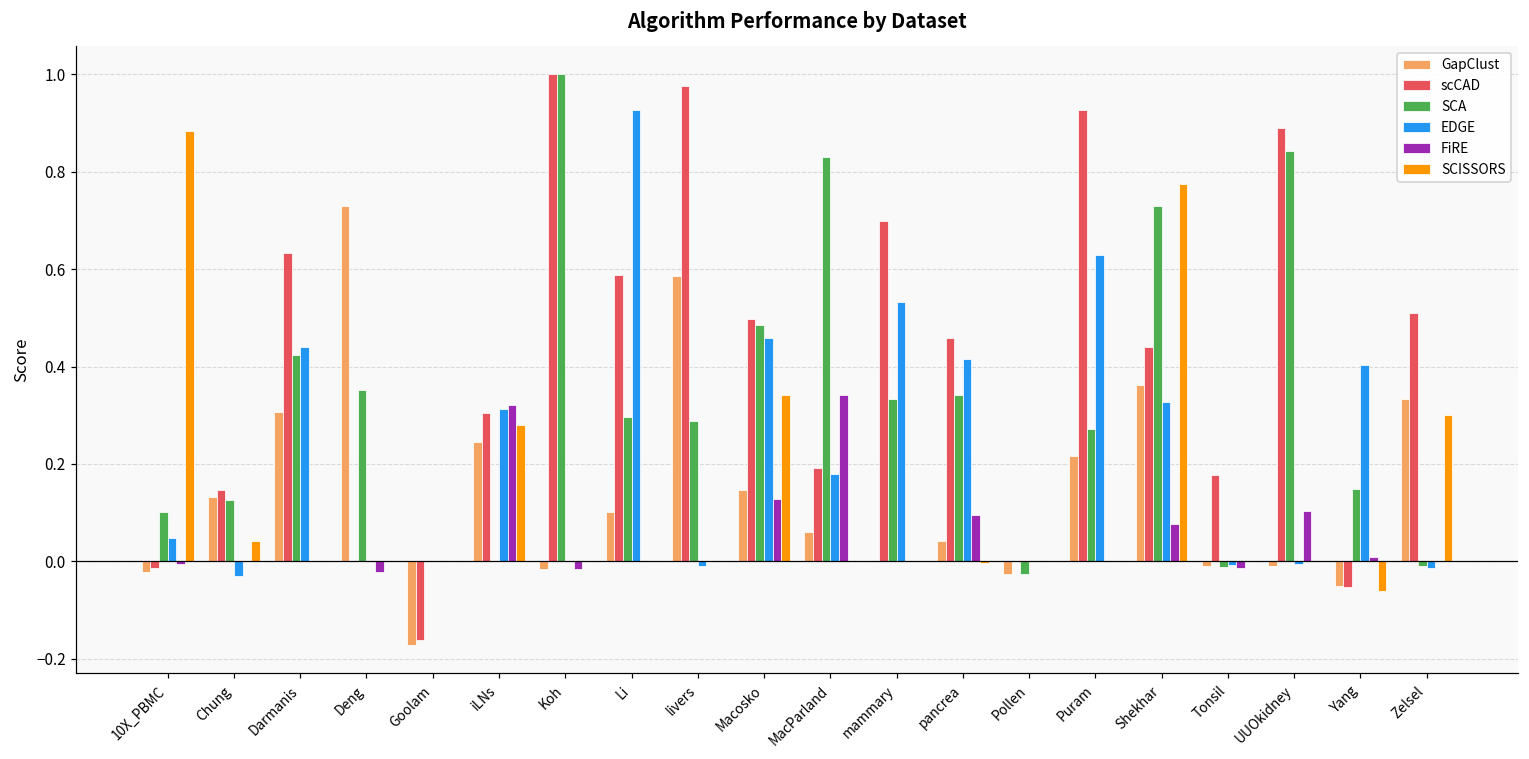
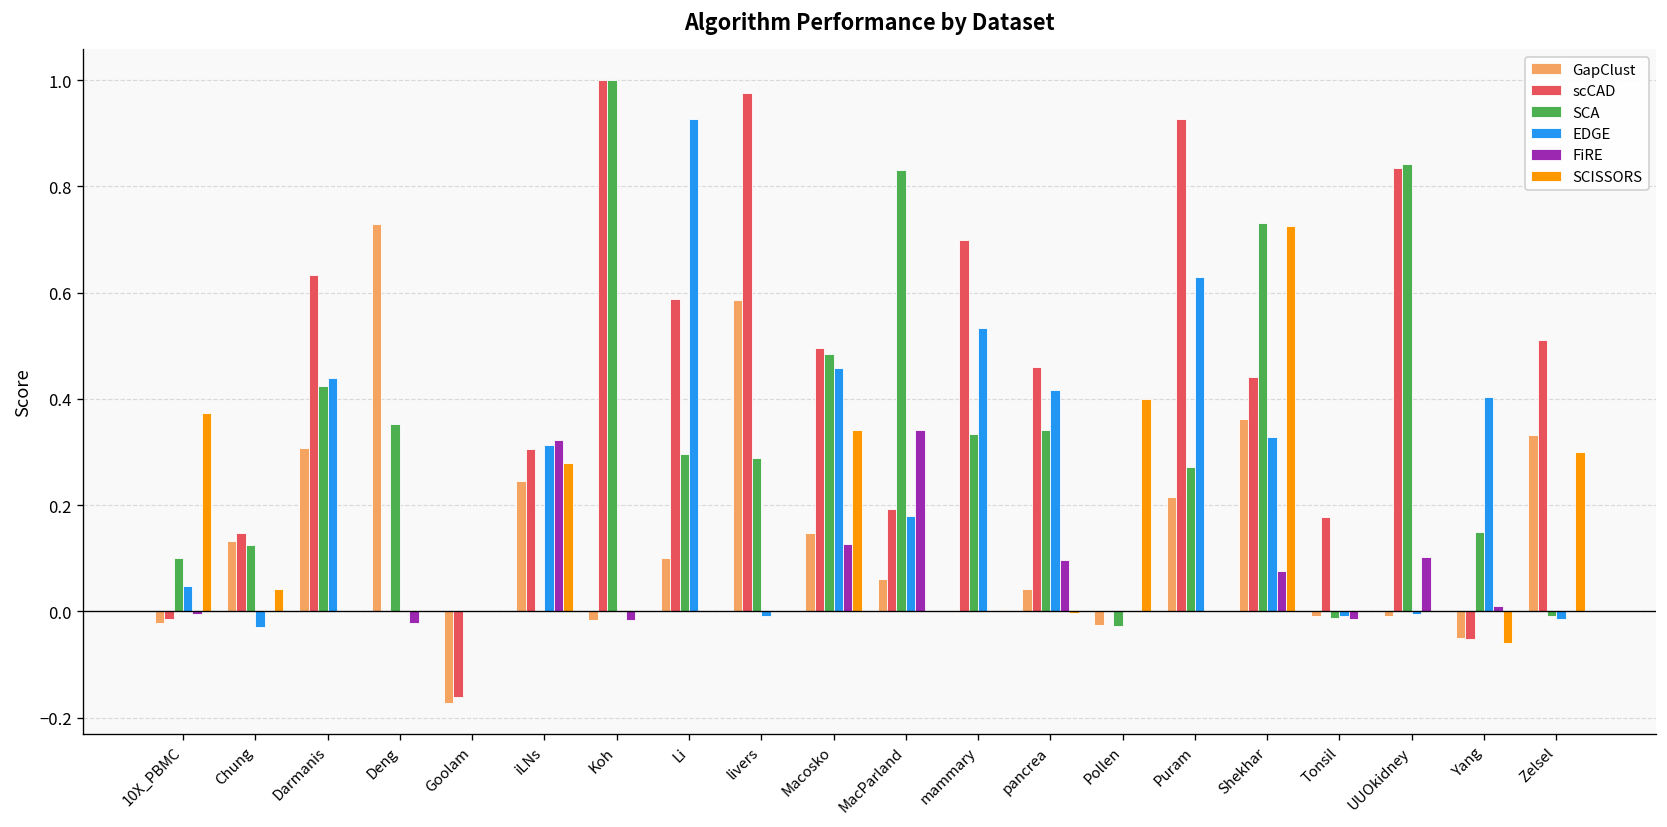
SCISSORS, 10X_PBMC: 0.88 -> 0.37
SCISSORS, Pollen: 0.0 -> 0.4
SCISSORS, Shekhar: 0.77 -> 0.72
scCAD, UUOkidney: 0.89 -> 0.83
